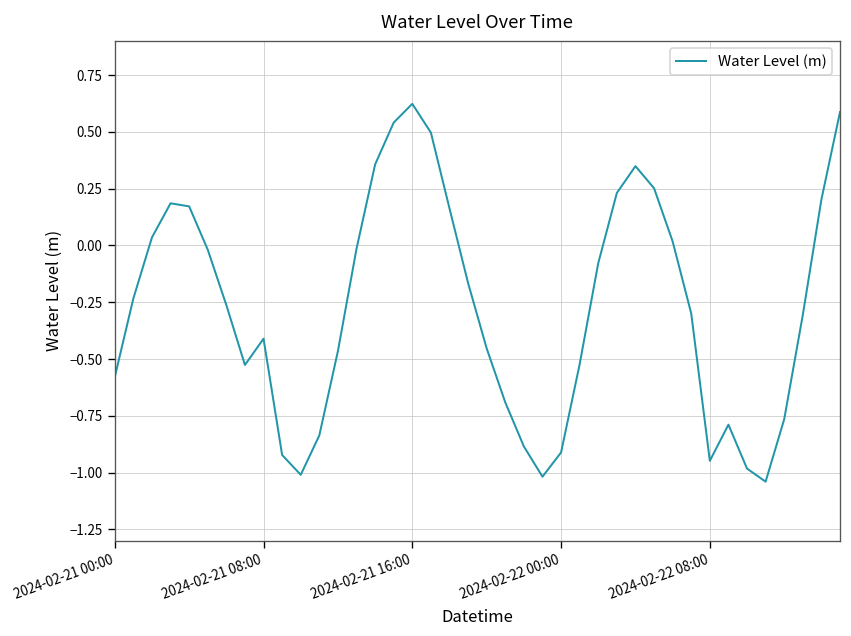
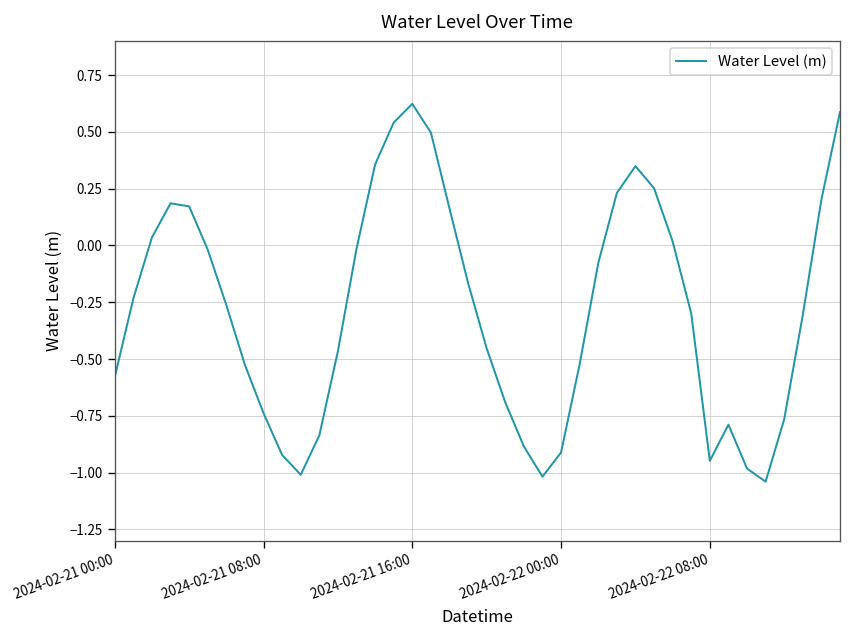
2024-02-21 08:00: -0.41 -> -0.74
